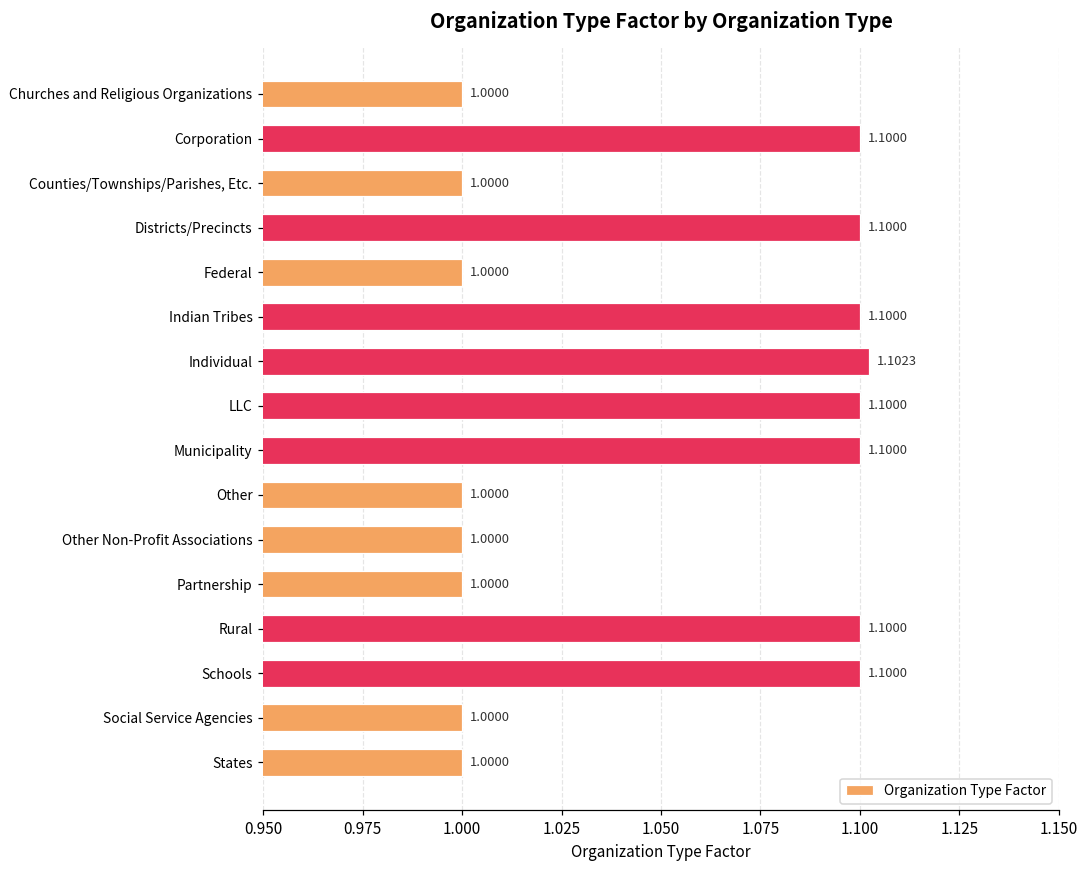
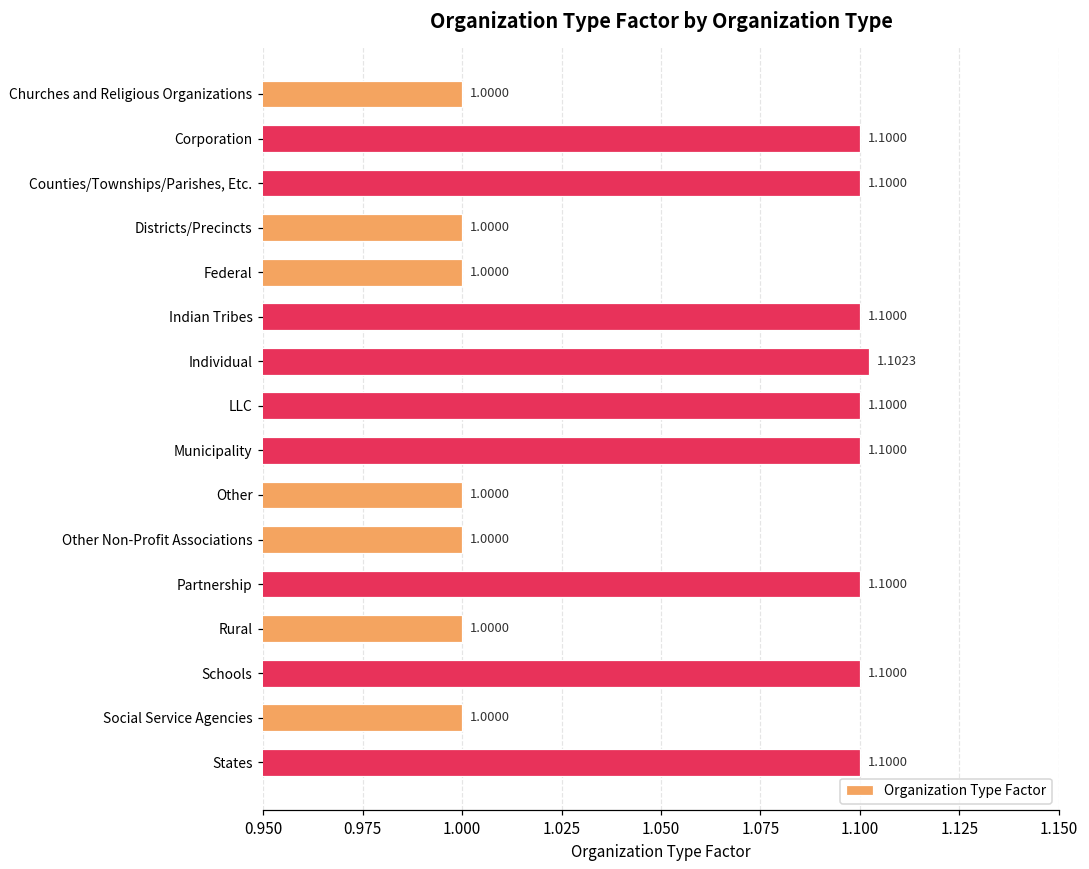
Counties/Townships/Parishes, Etc.: 1.0000 -> 1.1000
Districts/Precincts: 1.1000 -> 1.0000
Partnership: 1.0000 -> 1.1000
Rural: 1.1000 -> 1.0000
States: 1.0000 -> 1.1000
